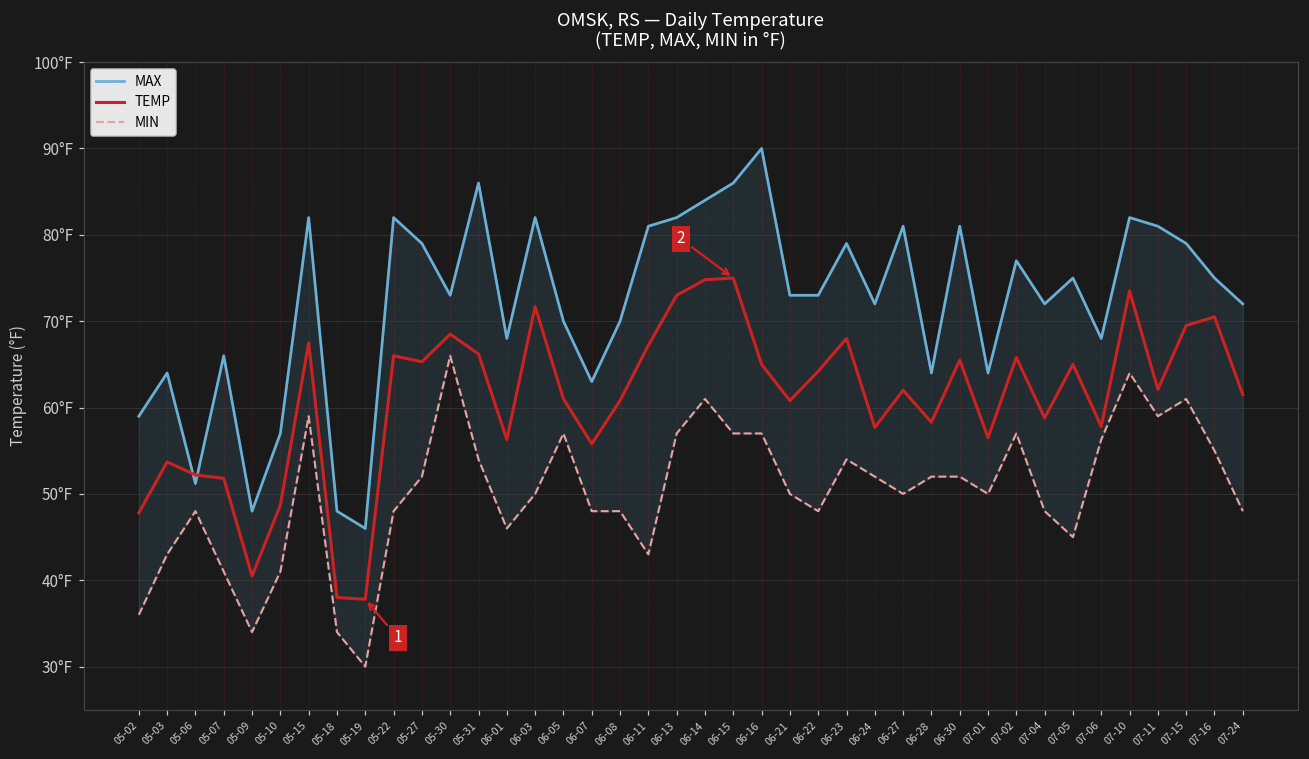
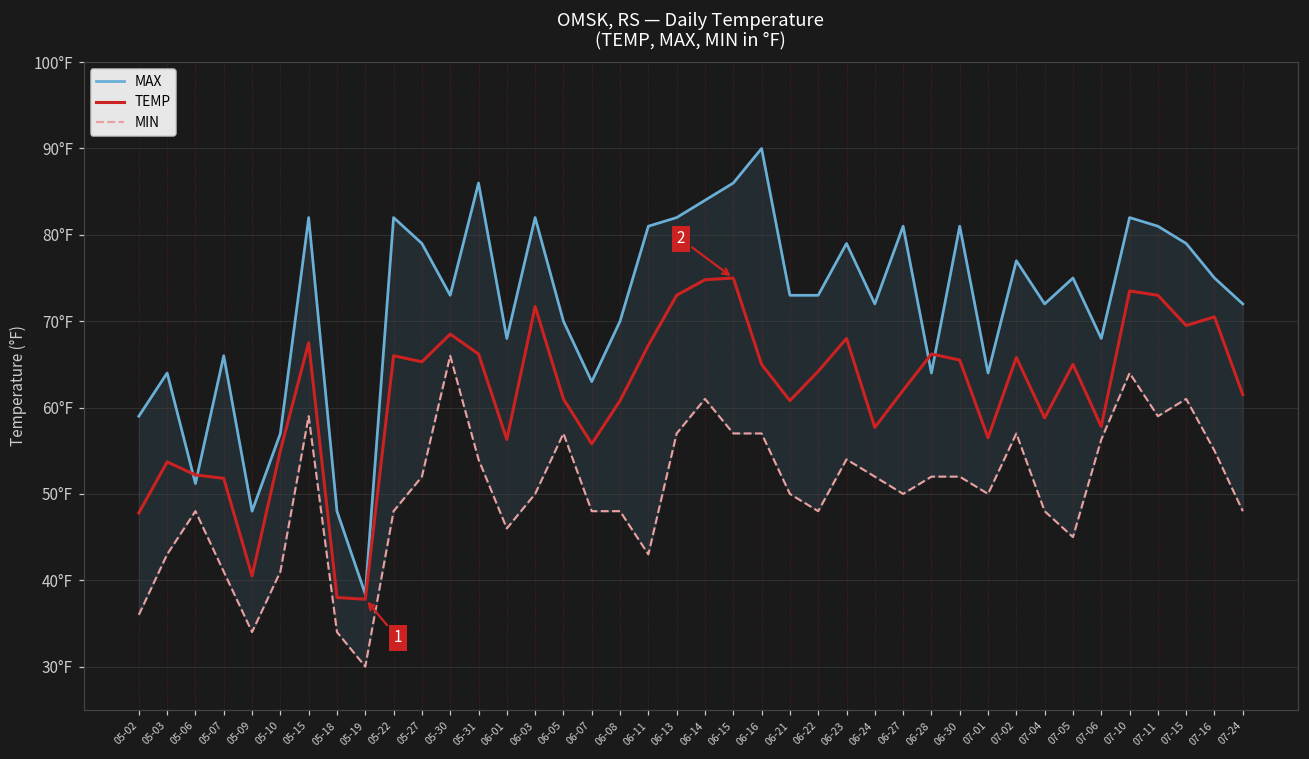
TEMP, 05-10: 49°F -> 55°F
MAX, 05-19: 46°F -> 38°F
TEMP, 06-28: 58°F -> 66°F
TEMP, 07-11: 62°F -> 73°F
